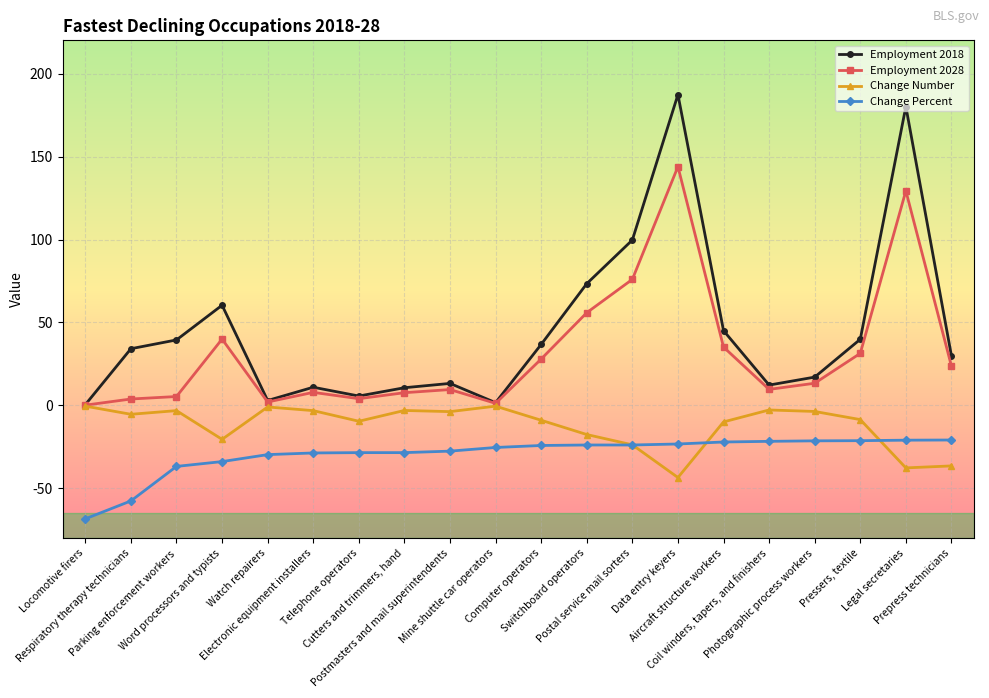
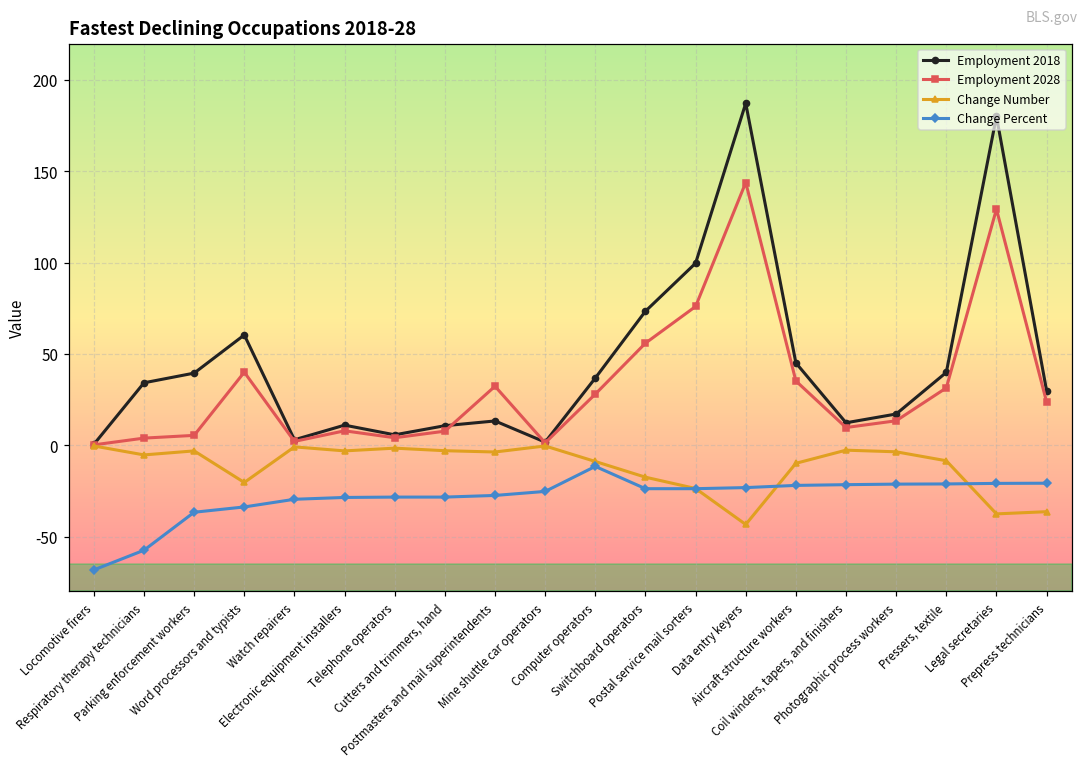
Change Number, Telephone operators: -10 -> -2
Employment 2028, Postmasters and mail superintendents: 10 -> 32
Change Percent, Computer operators: -24 -> -12
